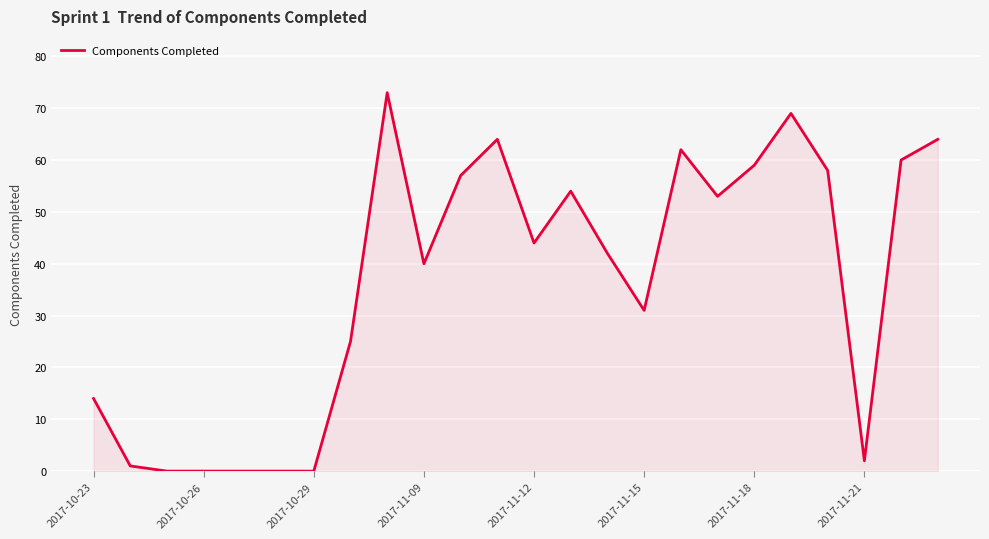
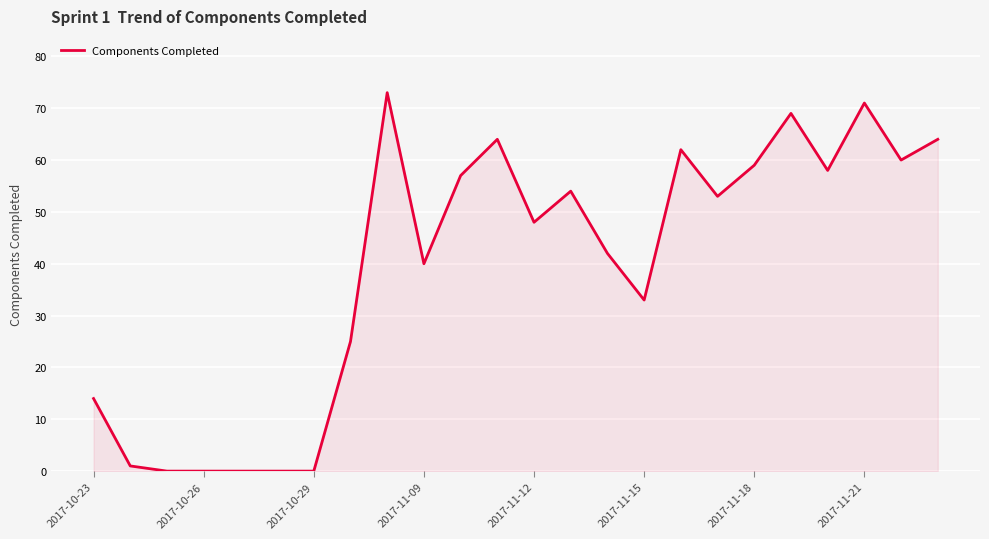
2017-11-12: 44 -> 48
2017-11-15: 31 -> 33
2017-11-21: 2 -> 71
